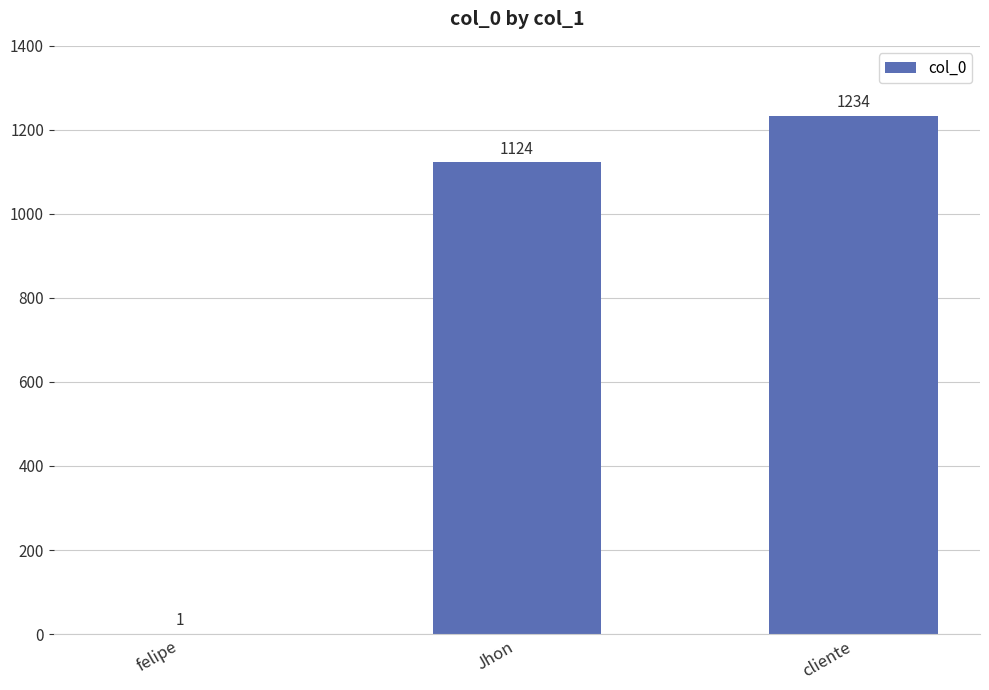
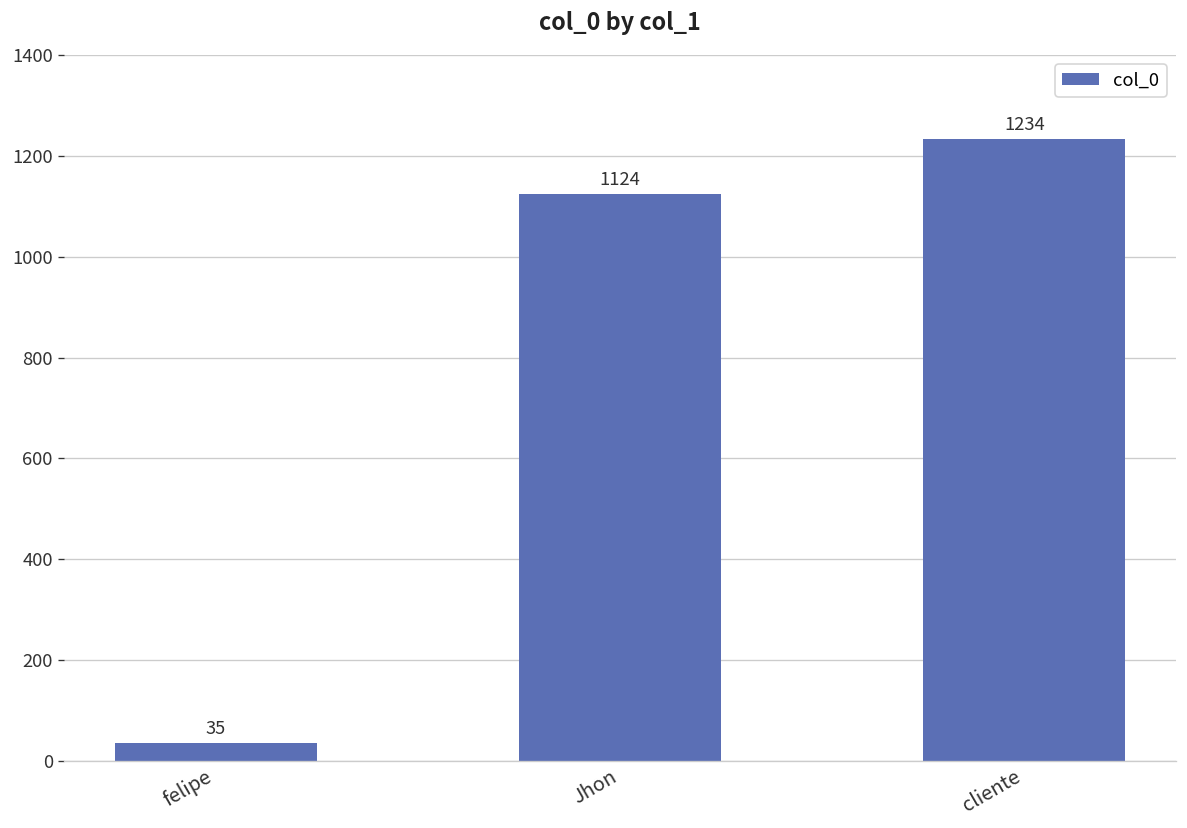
felipe: 1 -> 35
